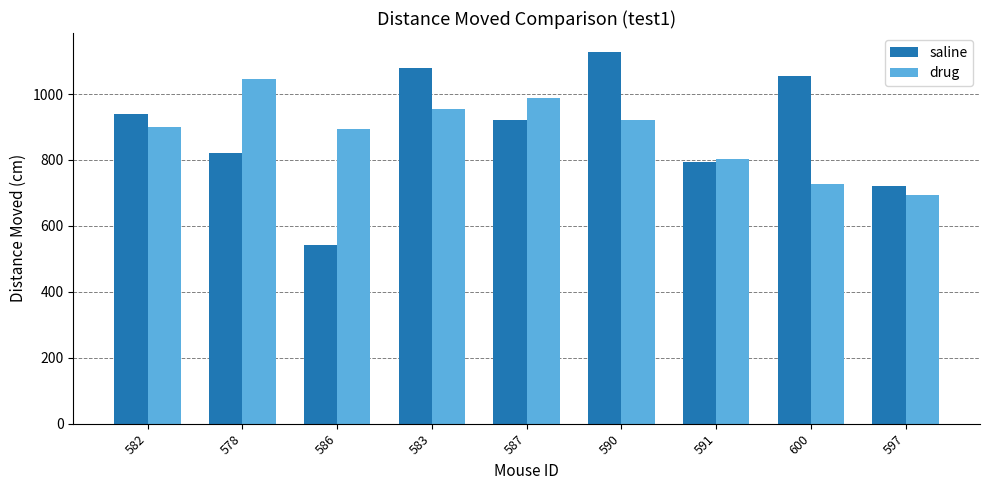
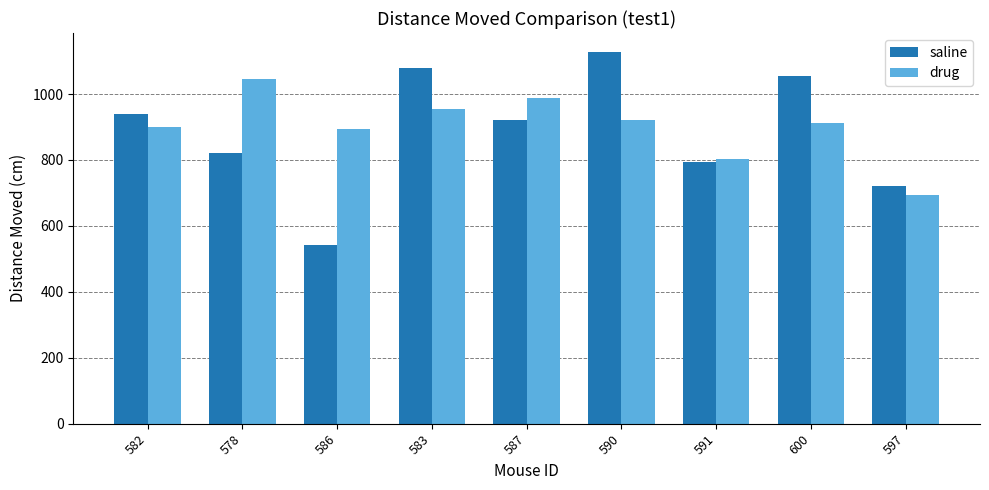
drug, 600: 730 -> 910
